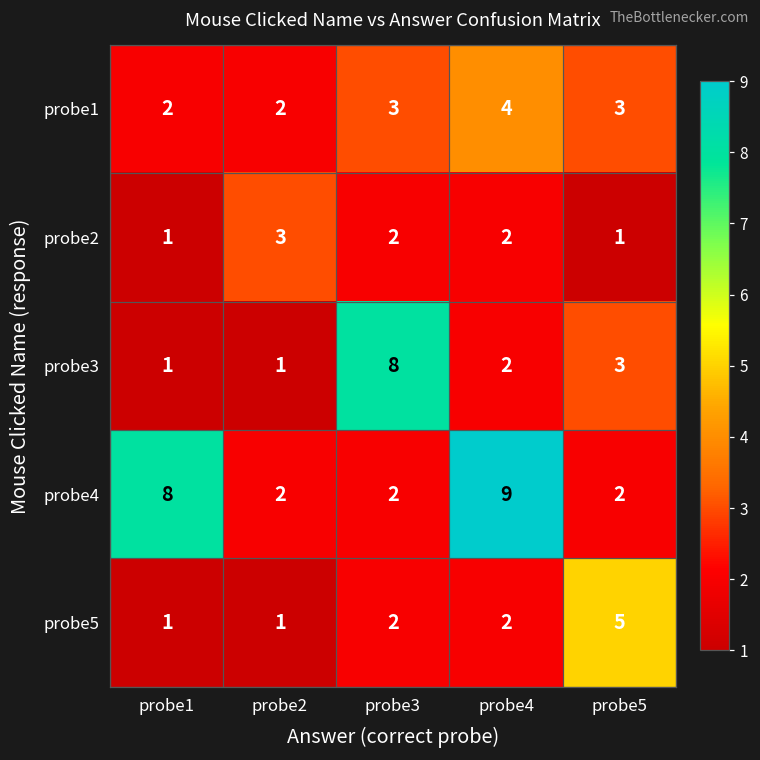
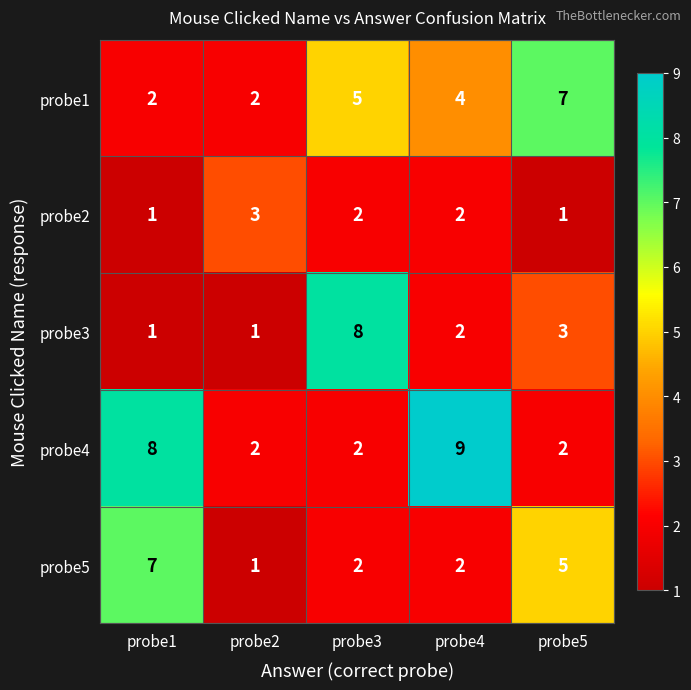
probe1, probe3: 3 -> 5
probe1, probe5: 3 -> 7
probe5, probe1: 1 -> 7
